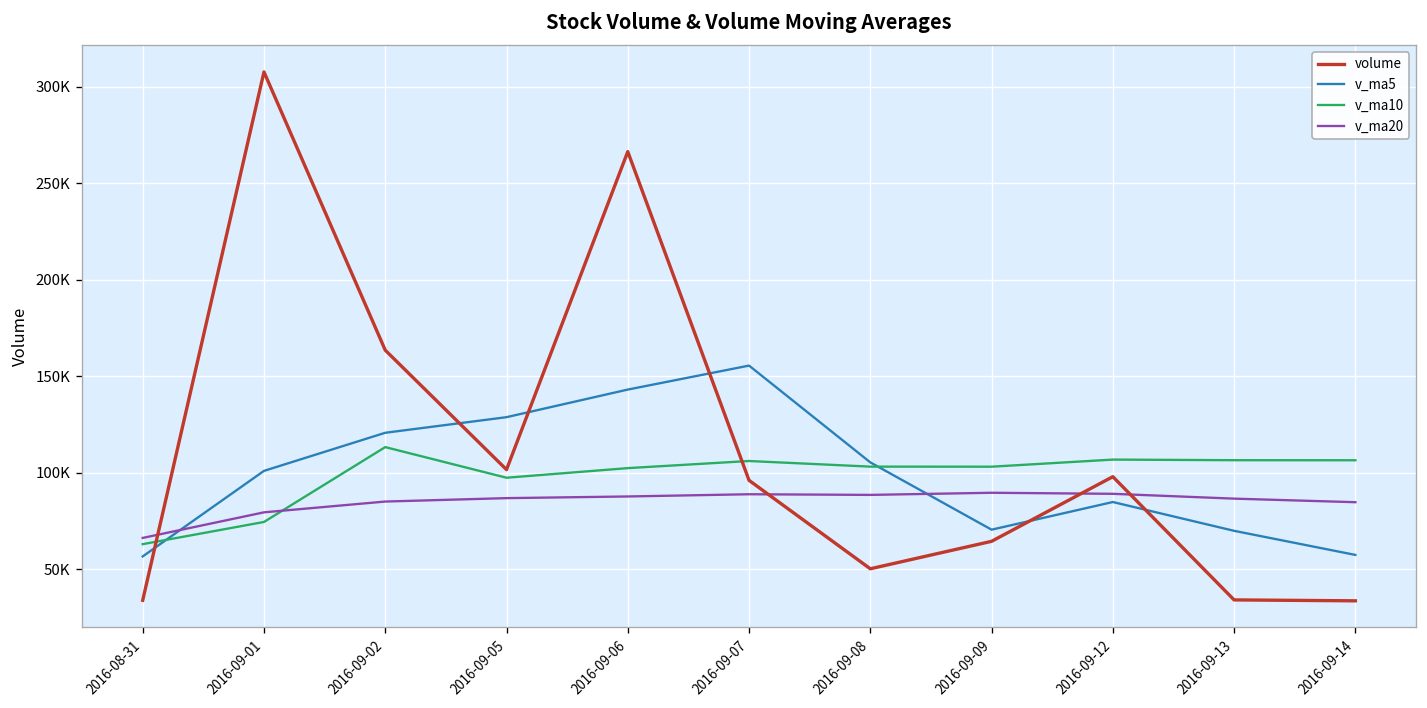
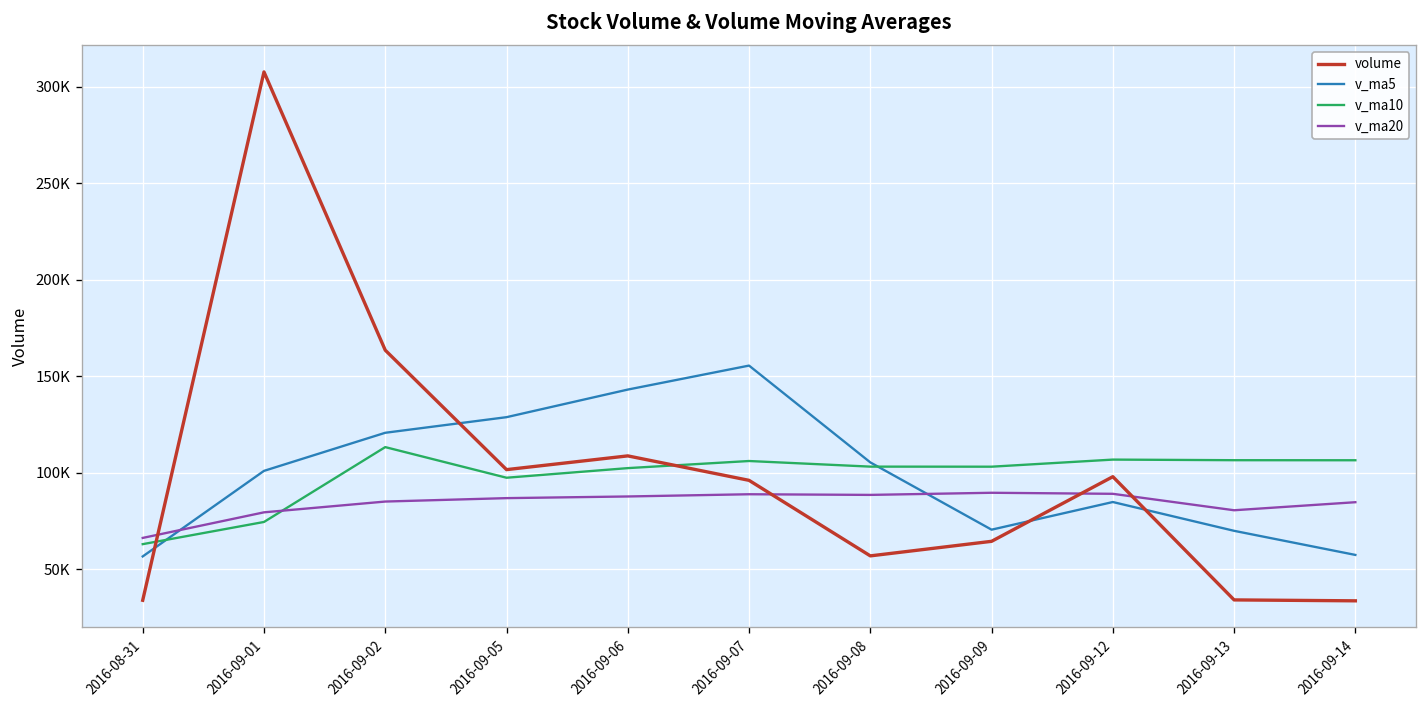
volume, 2016-09-06: 266000 -> 109000
volume, 2016-09-08: 50000 -> 57000
v_ma20, 2016-09-13: 87000 -> 81000
